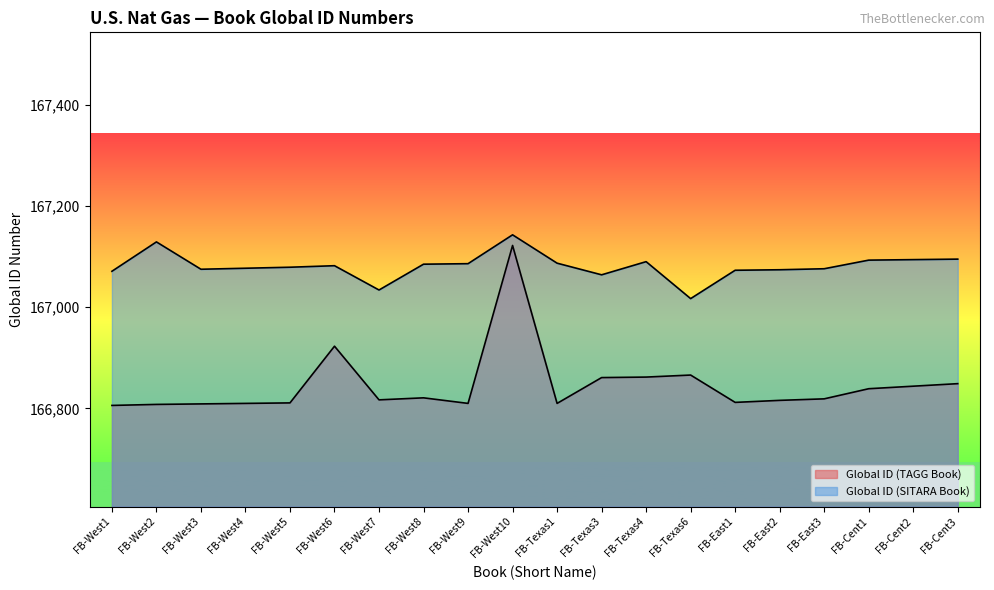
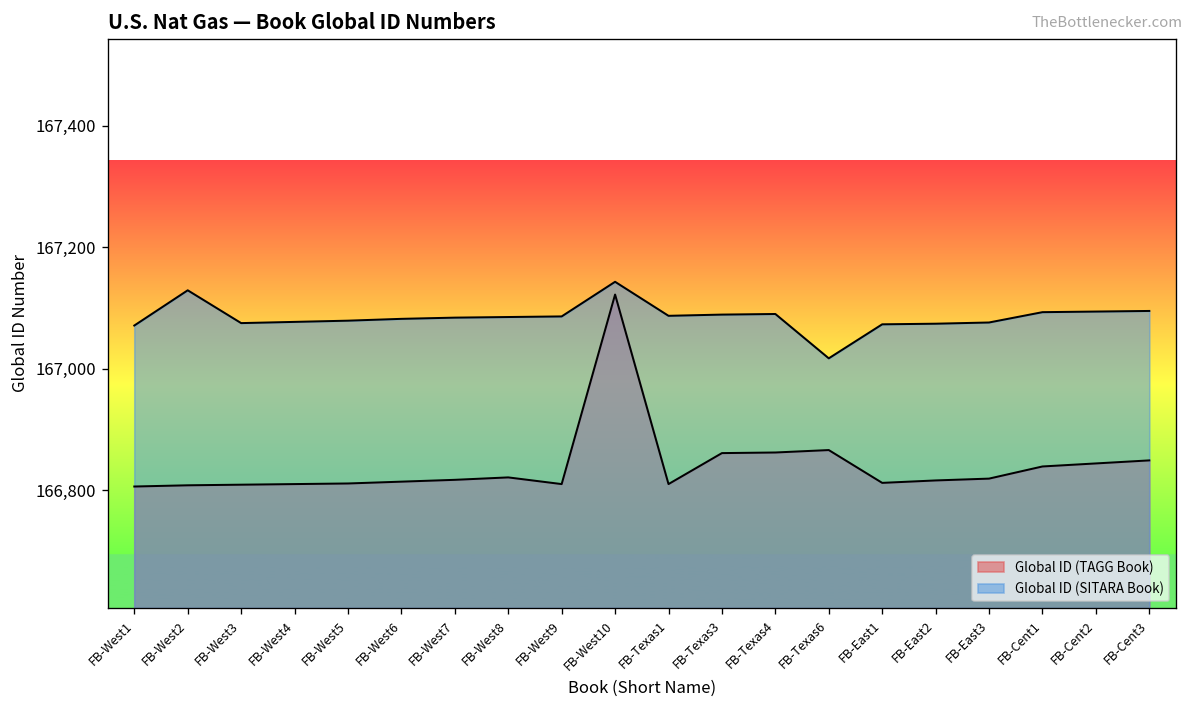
Global ID (TAGG Book), FB-West6: 166,920 -> 166,810
Global ID (SITARA Book), FB-West7: 167,030 -> 167,080
Global ID (SITARA Book), FB-Texas3: 167,060 -> 167,090
